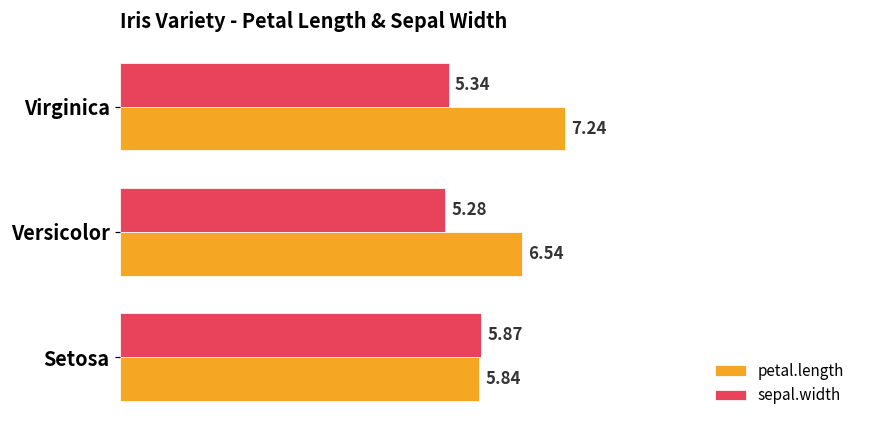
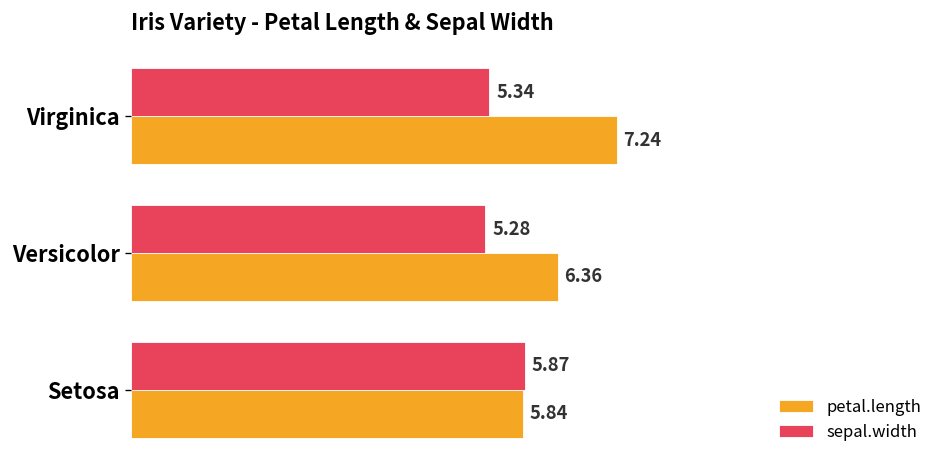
petal.length, Versicolor: 6.54 -> 6.36
